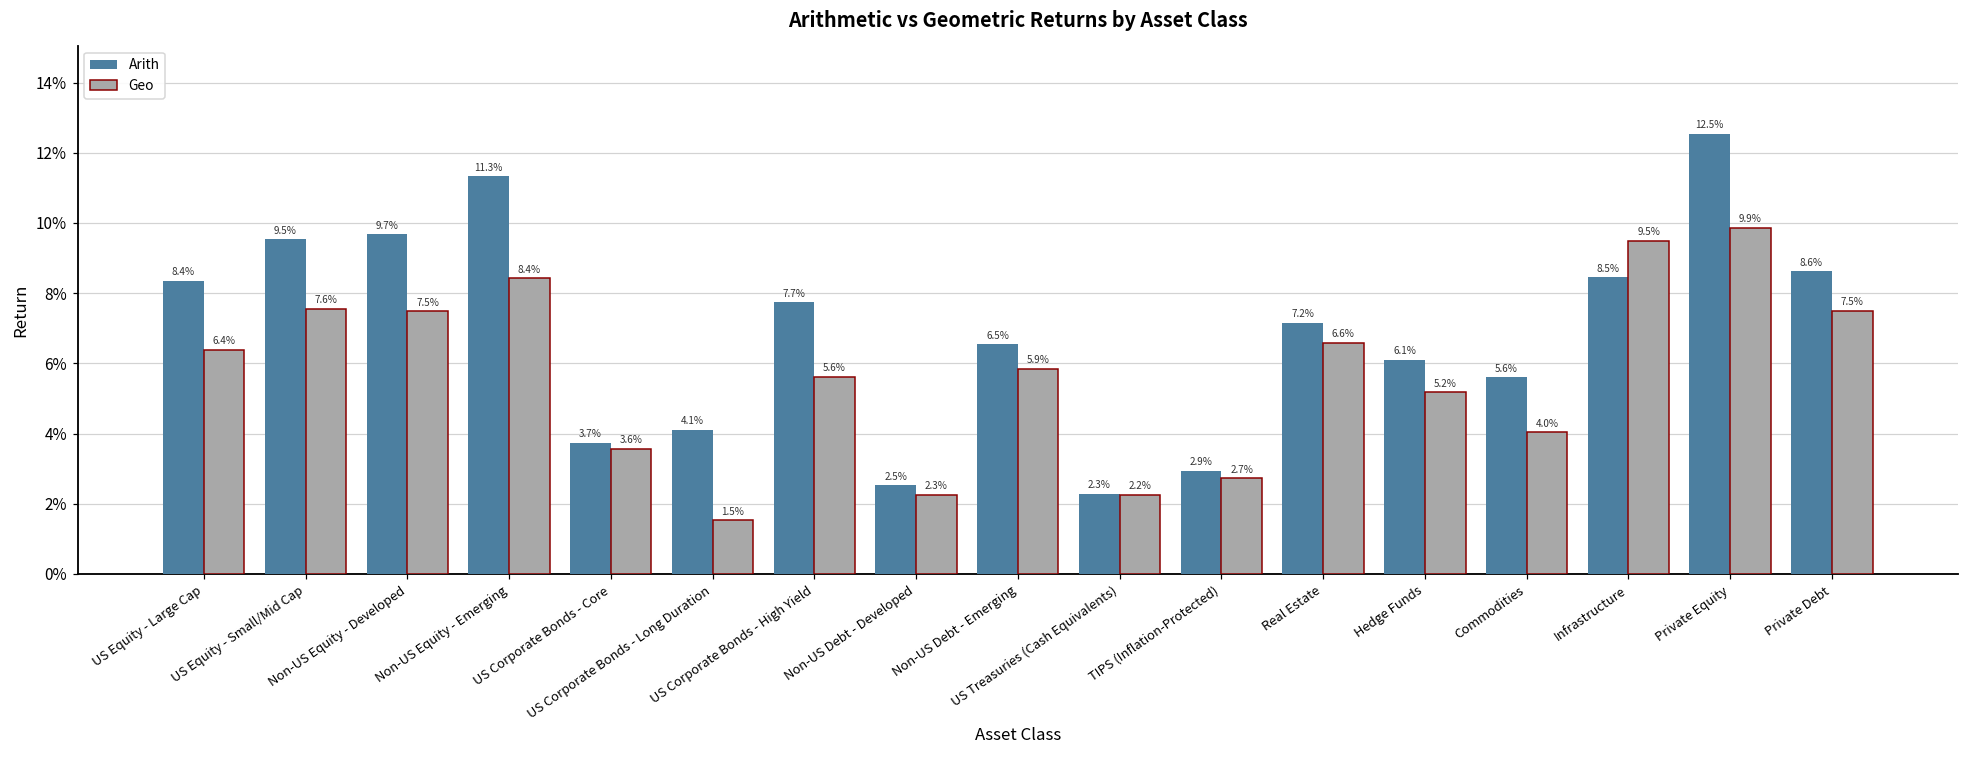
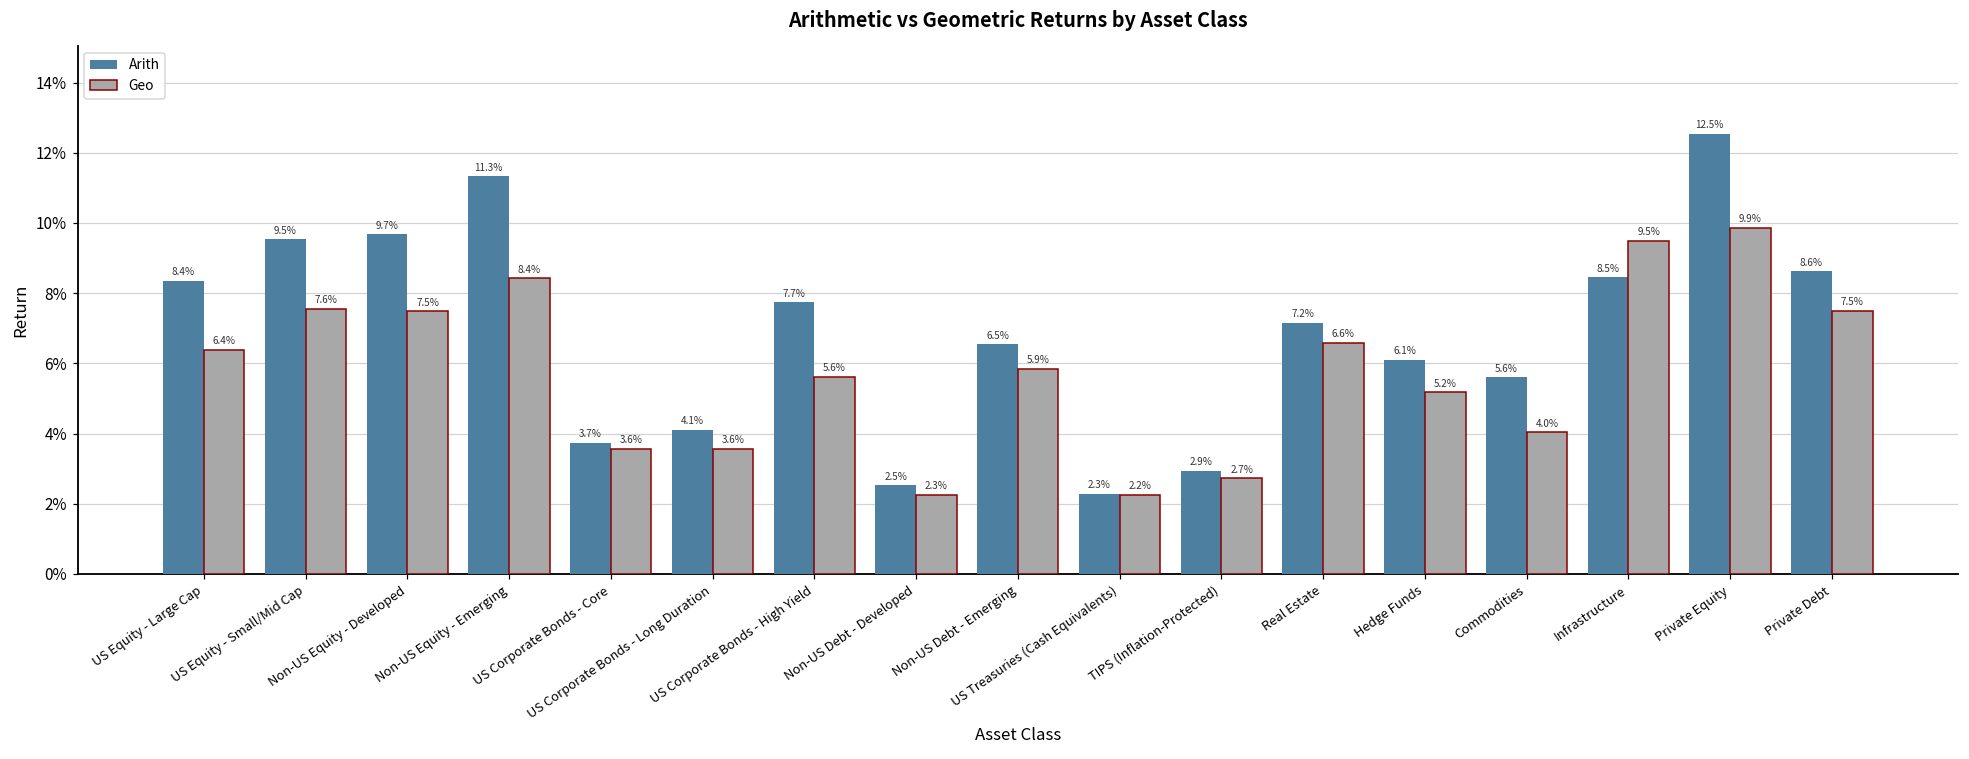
Geo, US Corporate Bonds - Long Duration: 1.5% -> 3.6%
